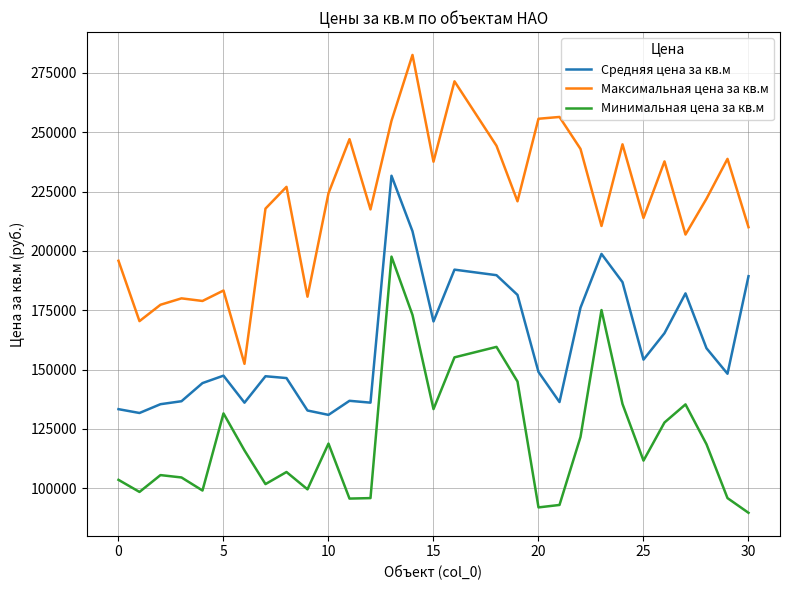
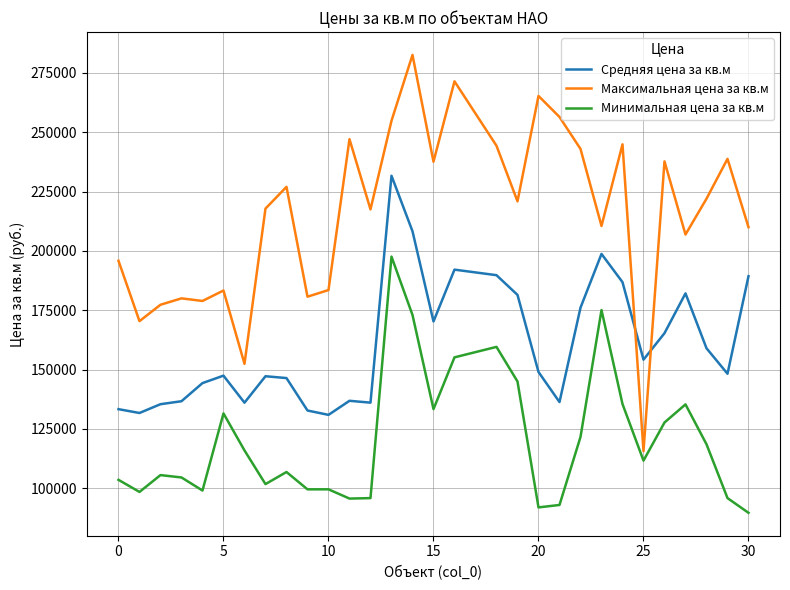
Максимальная цена за кв.м, 10: 224000 -> 184000
Минимальная цена за кв.м, 10: 119000 -> 100000
Максимальная цена за кв.м, 20: 256000 -> 265000
Максимальная цена за кв.м, 25: 214000 -> 116000
